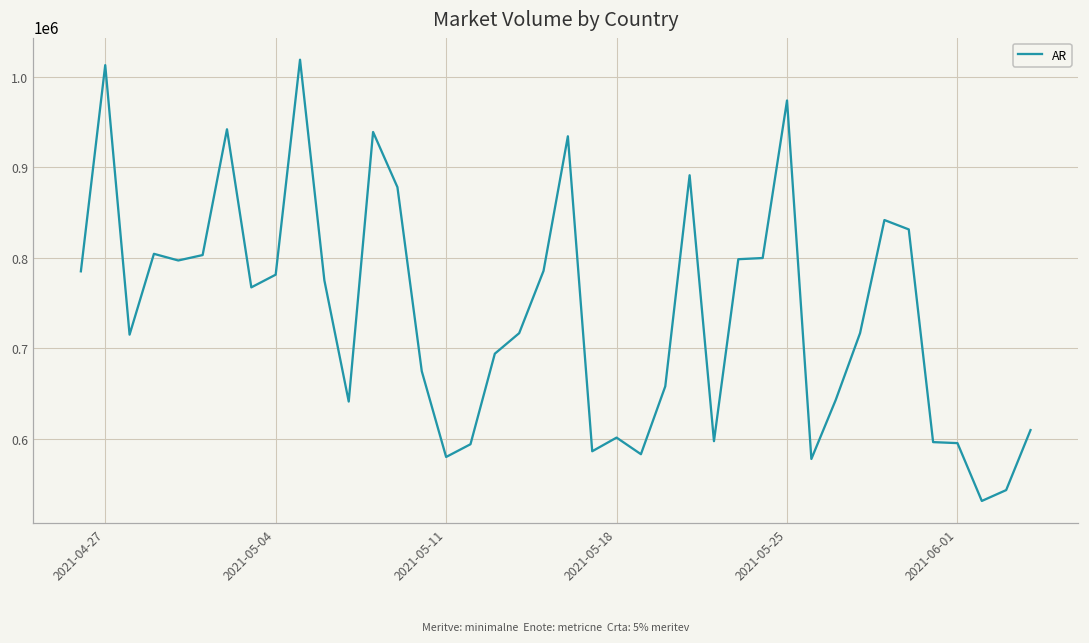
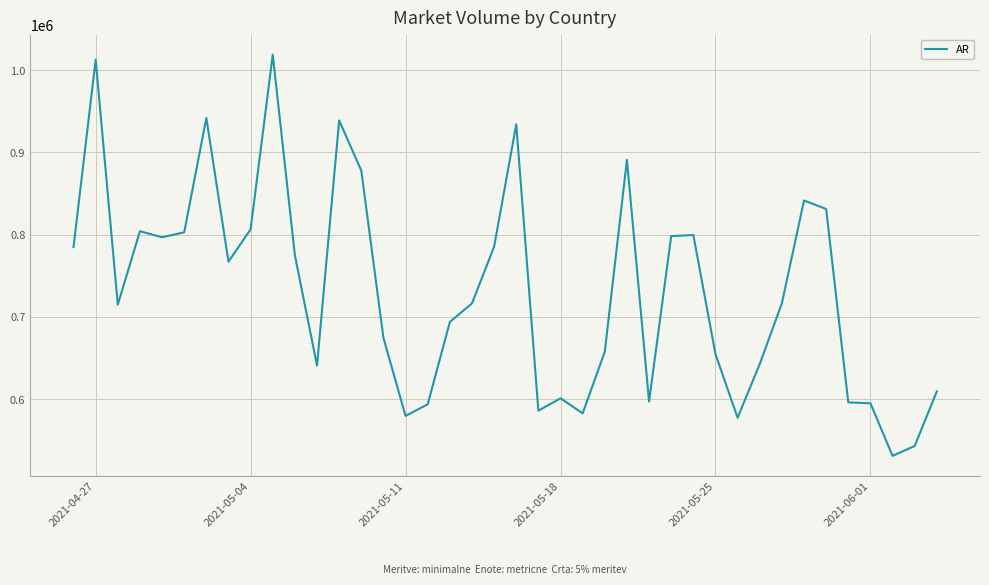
2021-05-04: 780000 -> 810000
2021-05-25: 970000 -> 650000
